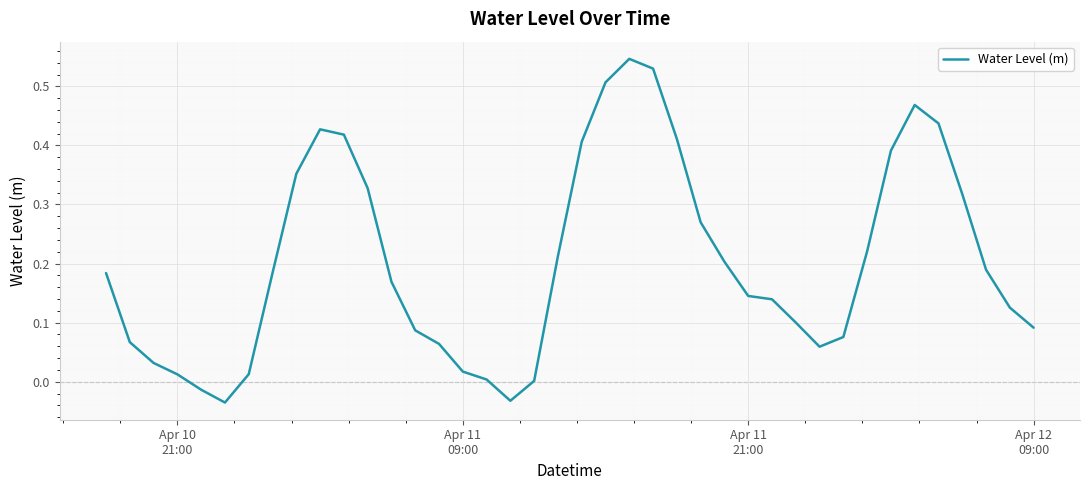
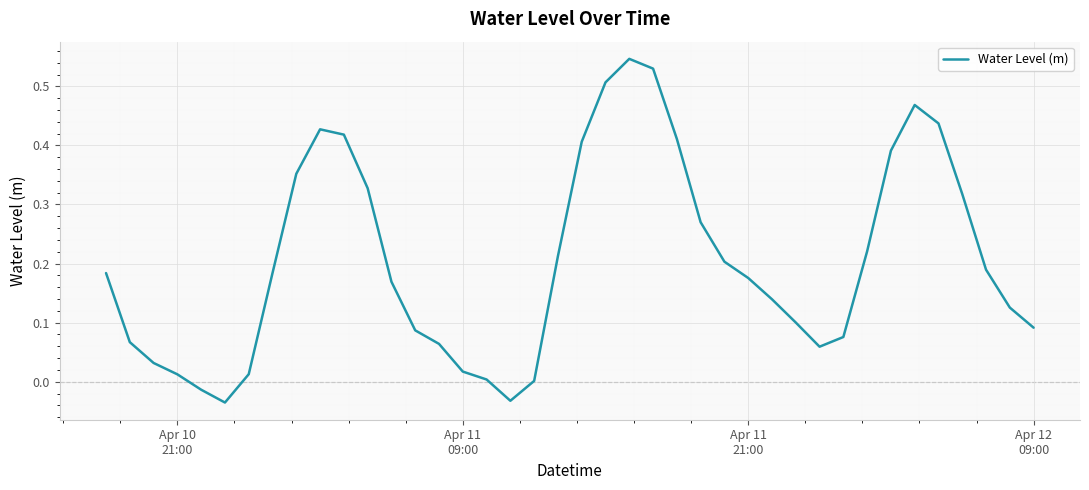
Apr 11 21:00: 0.15 -> 0.18
